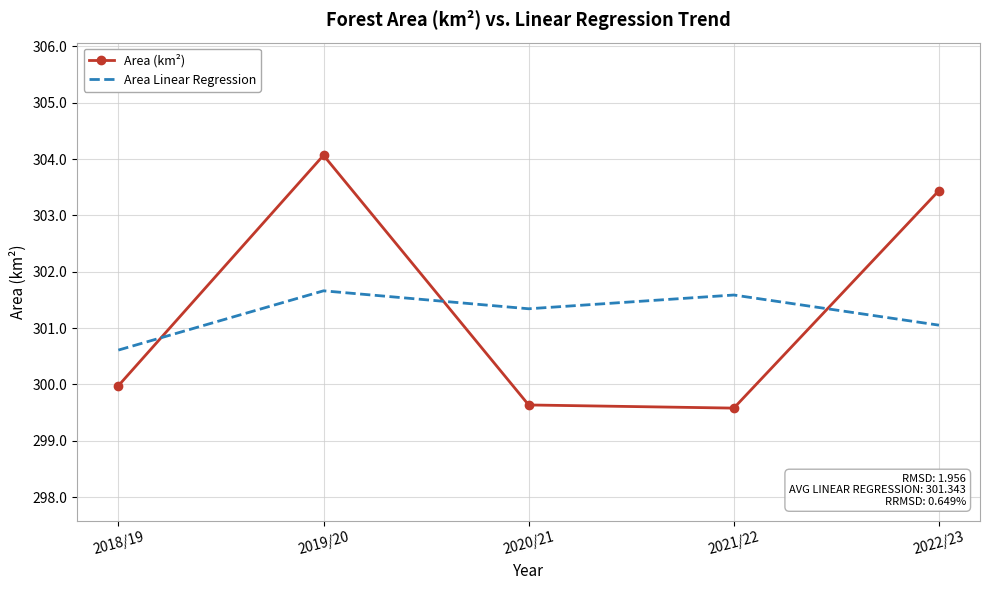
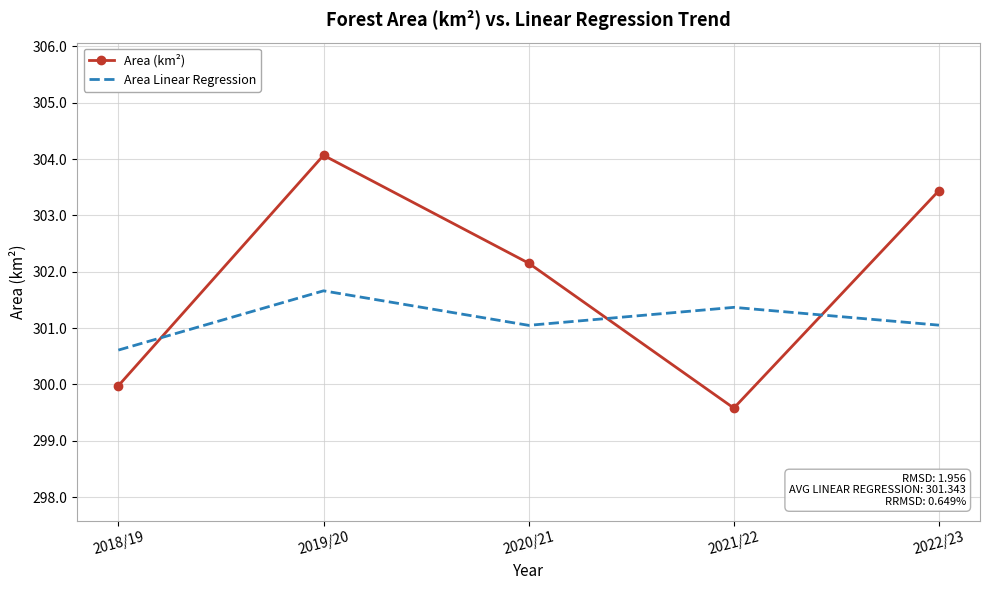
Area (km²), 2020/21: 299.6 -> 302.2
Area Linear Regression, 2020/21: 301.3 -> 301.0
Area Linear Regression, 2021/22: 301.6 -> 301.4
